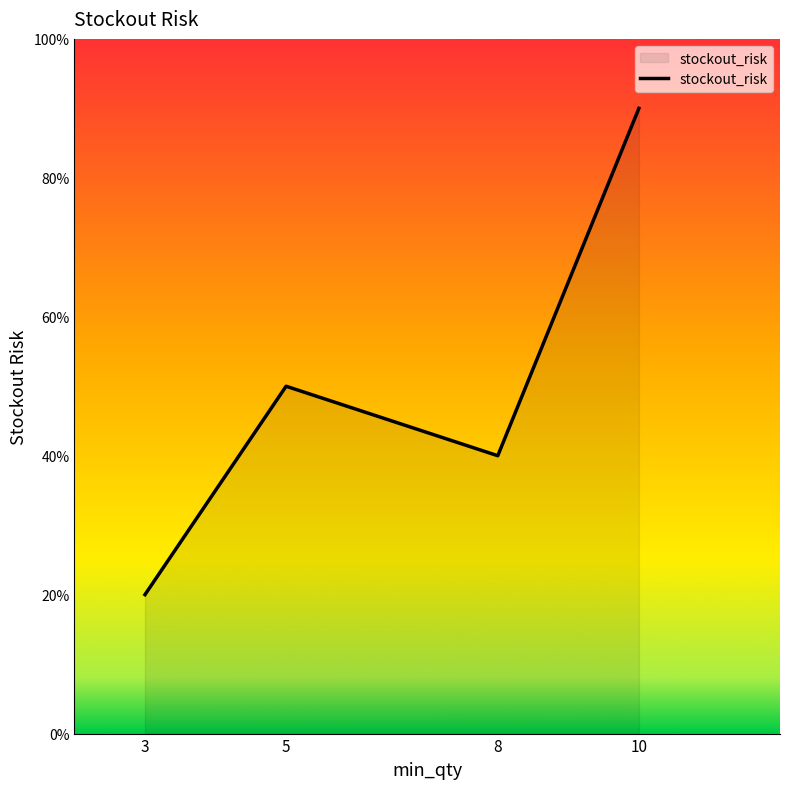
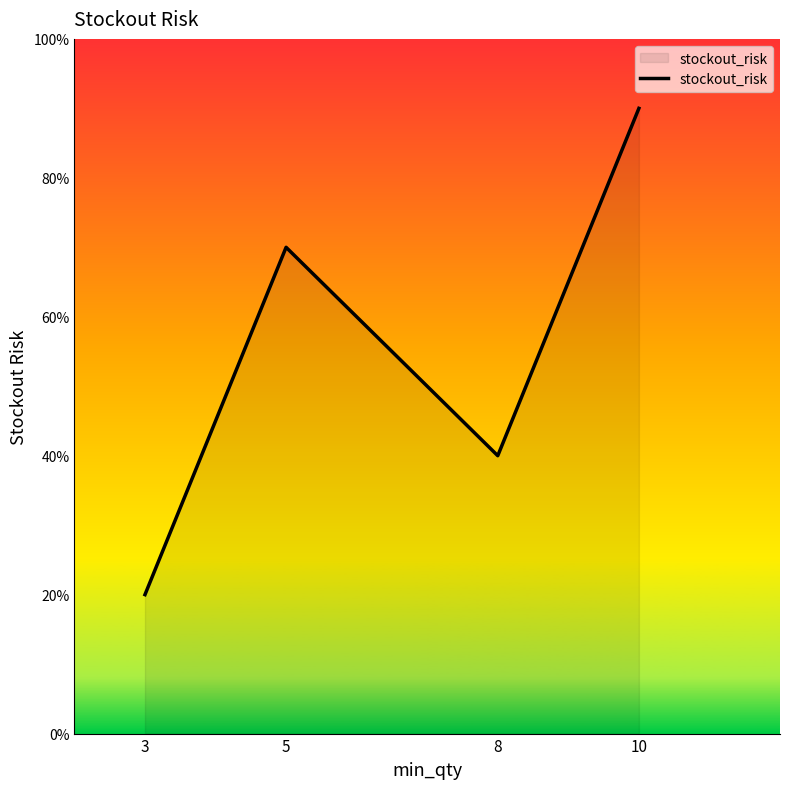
5: 50% -> 70%
